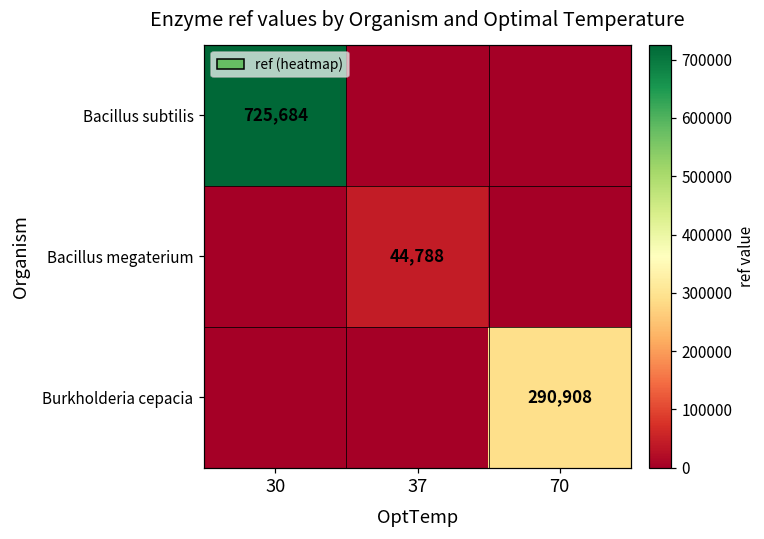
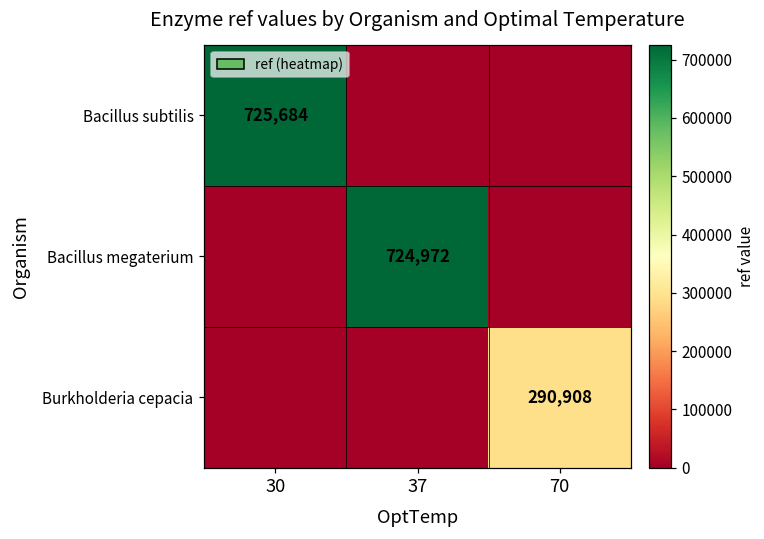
Bacillus megaterium, 37: 44,788 -> 724,972
